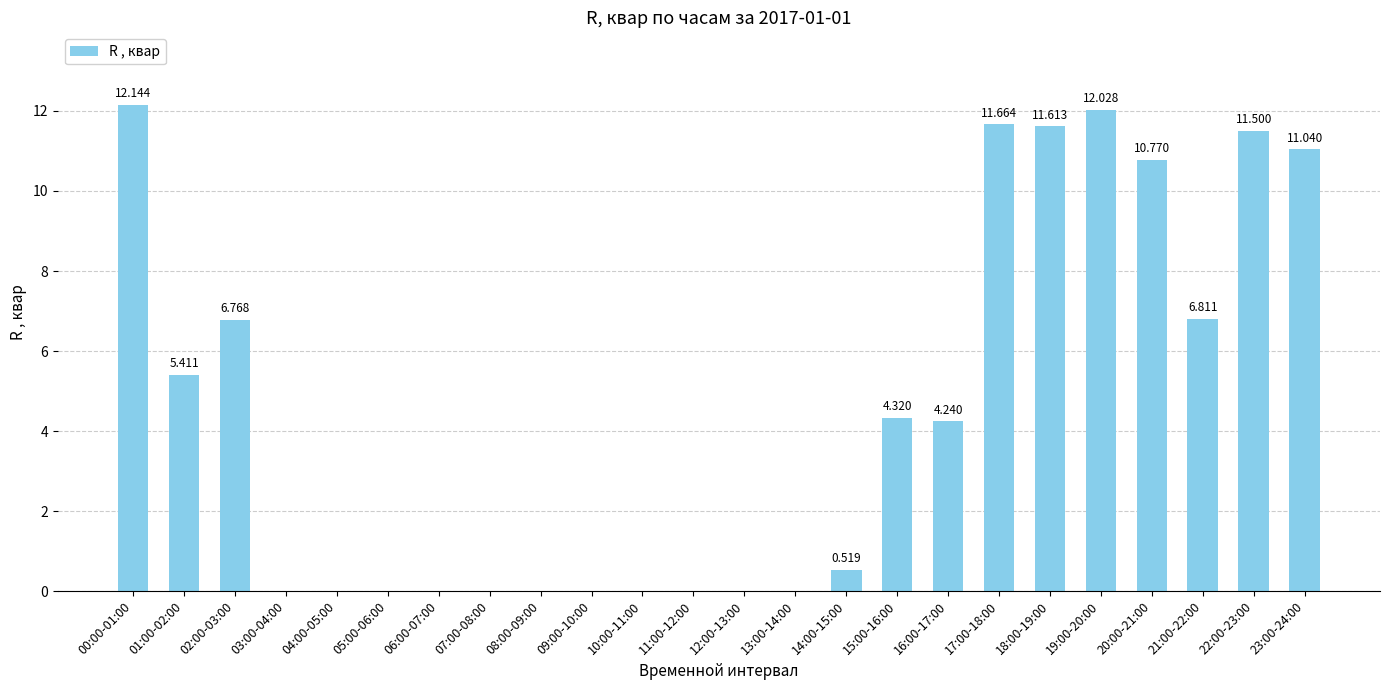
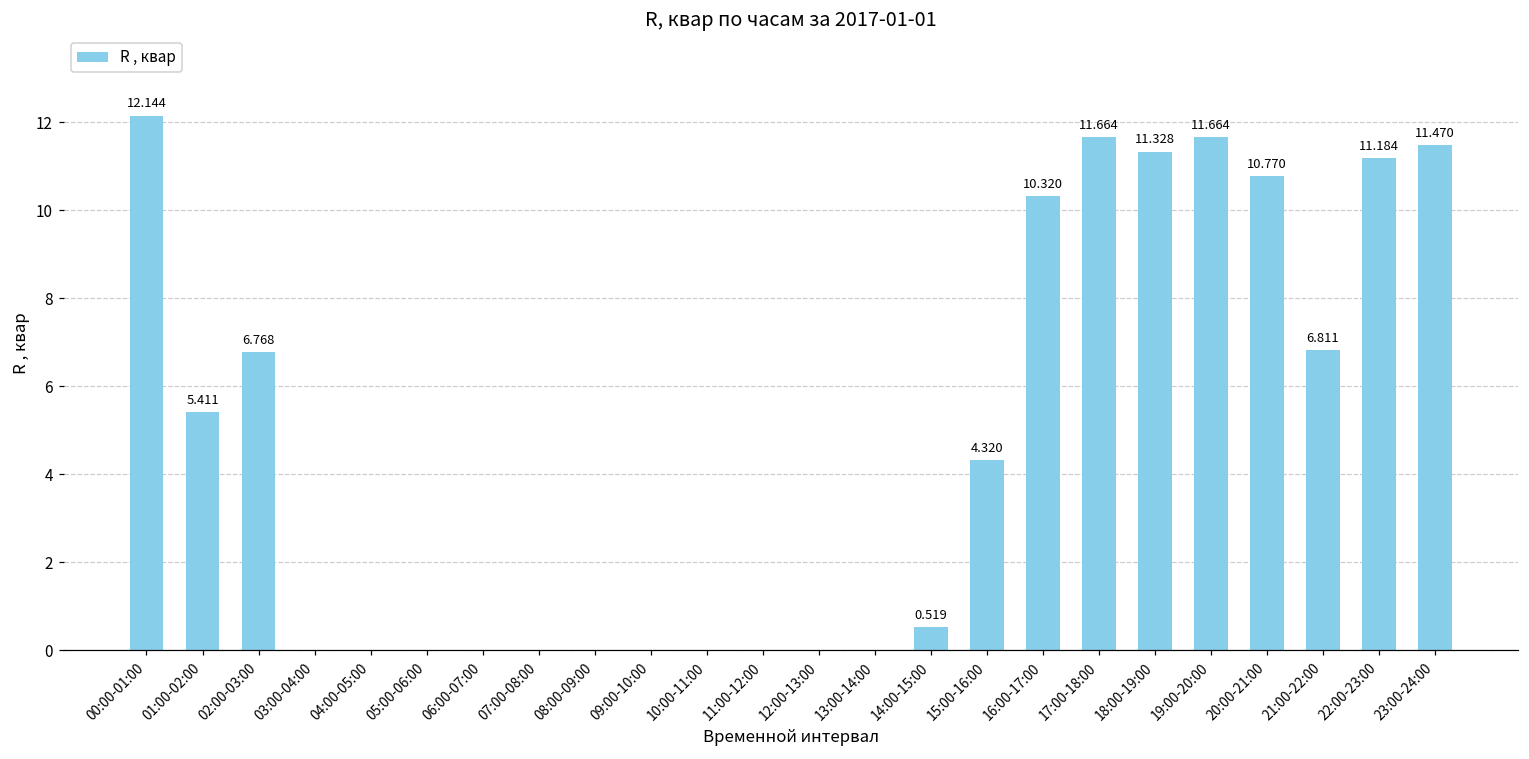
16:00-17:00: 4.240 -> 10.320
18:00-19:00: 11.613 -> 11.328
19:00-20:00: 12.028 -> 11.664
22:00-23:00: 11.500 -> 11.184
23:00-24:00: 11.040 -> 11.470
